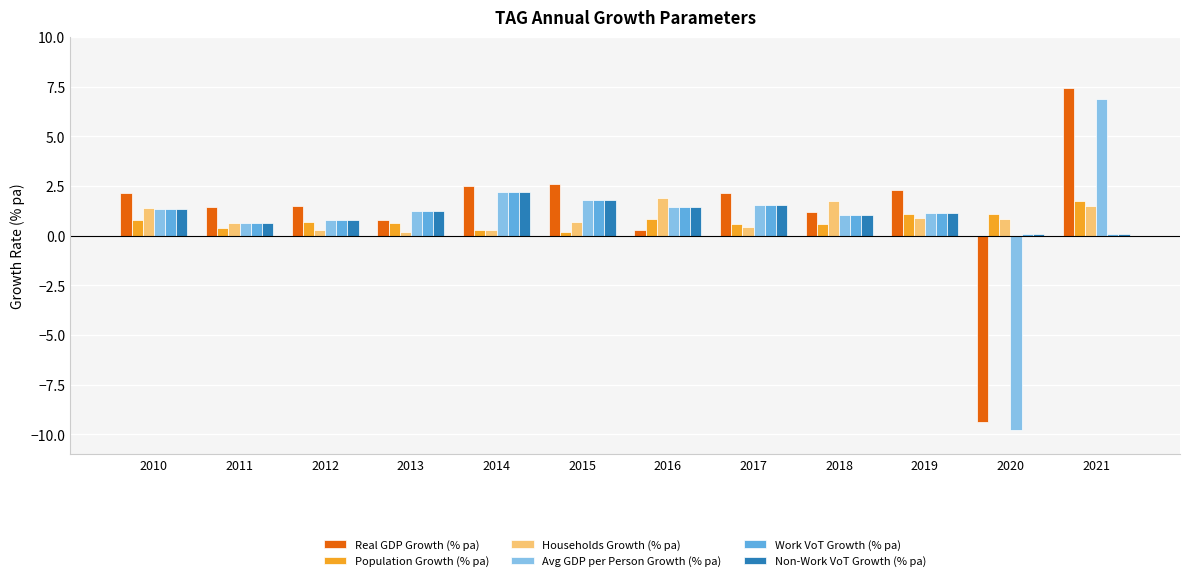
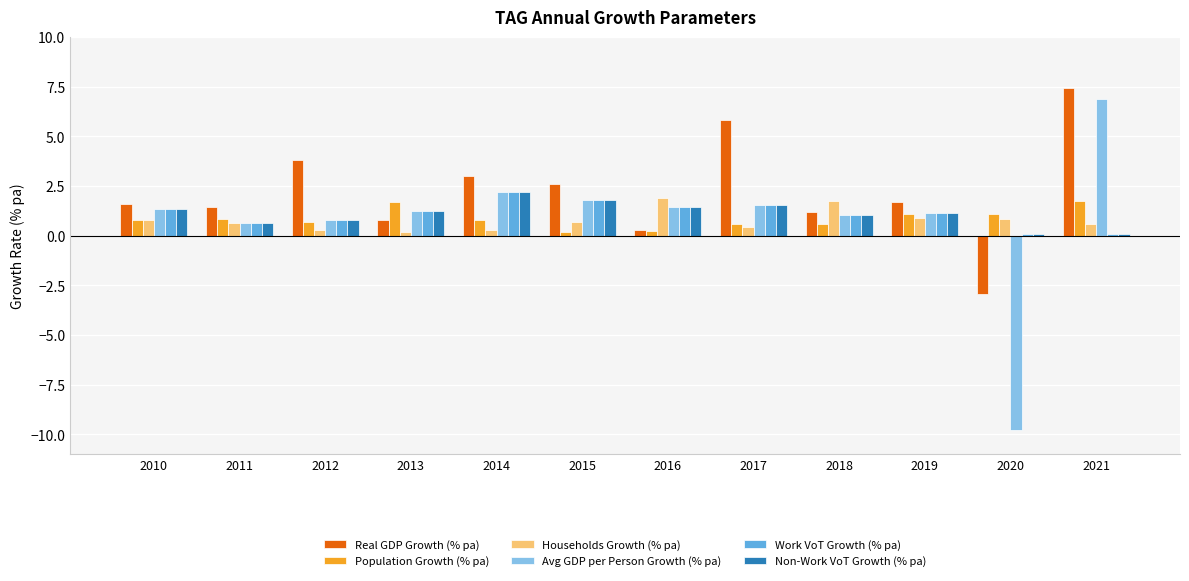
Real GDP Growth (% pa), 2010: 2.1 -> 1.6
Households Growth (% pa), 2010: 1.4 -> 0.8
Population Growth (% pa), 2011: 0.4 -> 0.8
Real GDP Growth (% pa), 2012: 1.5 -> 3.8
Population Growth (% pa), 2013: 0.6 -> 1.7
Real GDP Growth (% pa), 2014: 2.5 -> 3.0
Population Growth (% pa), 2014: 0.3 -> 0.8
Population Growth (% pa), 2016: 0.8 -> 0.3
Real GDP Growth (% pa), 2017: 2.1 -> 5.8
Real GDP Growth (% pa), 2019: 2.3 -> 1.7
Real GDP Growth (% pa), 2020: -9.4 -> -3.0
Households Growth (% pa), 2021: 1.5 -> 0.6
